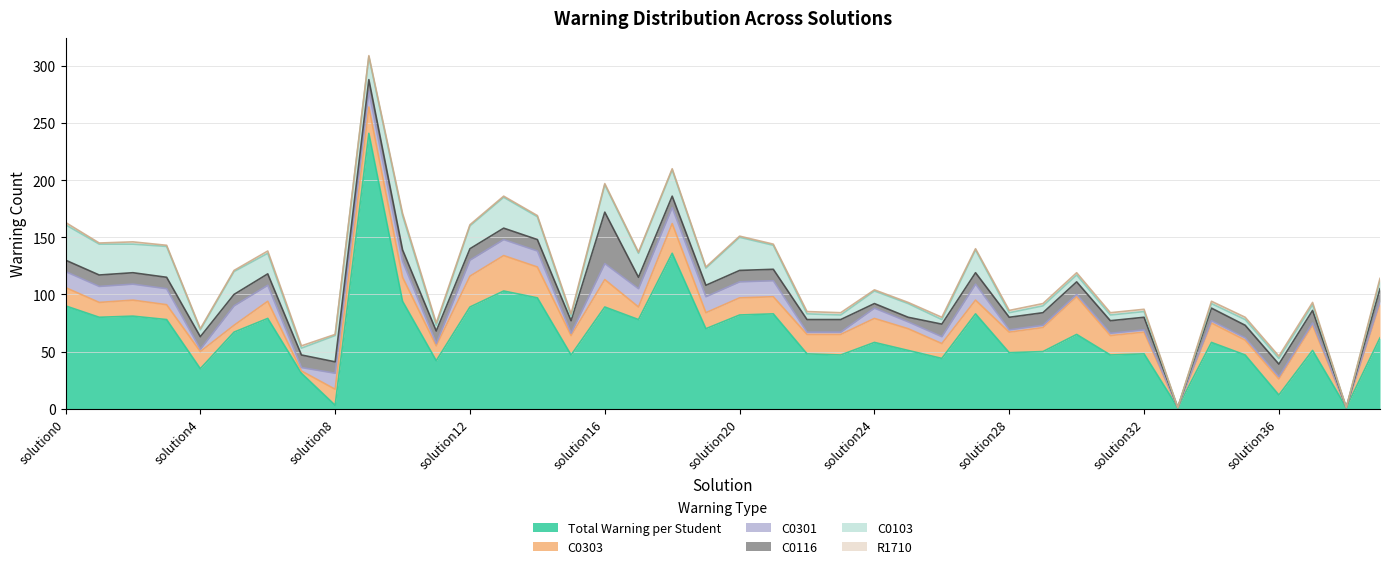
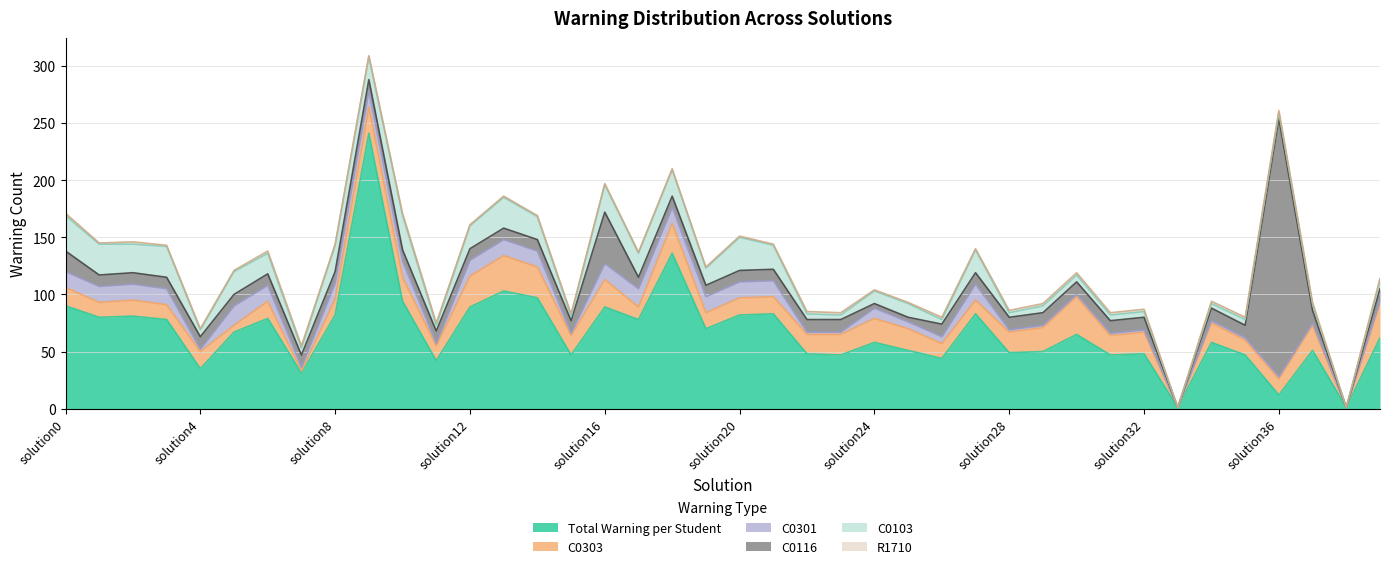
C0116, solution0: 10 -> 18
Total Warning per Student, solution8: 3 -> 82
C0116, solution36: 11 -> 226
